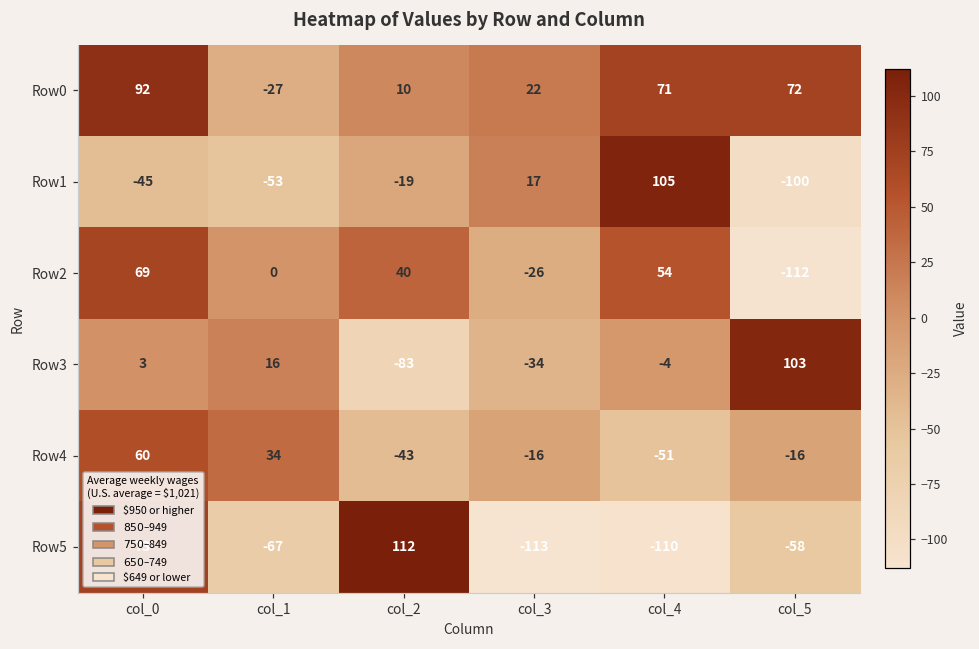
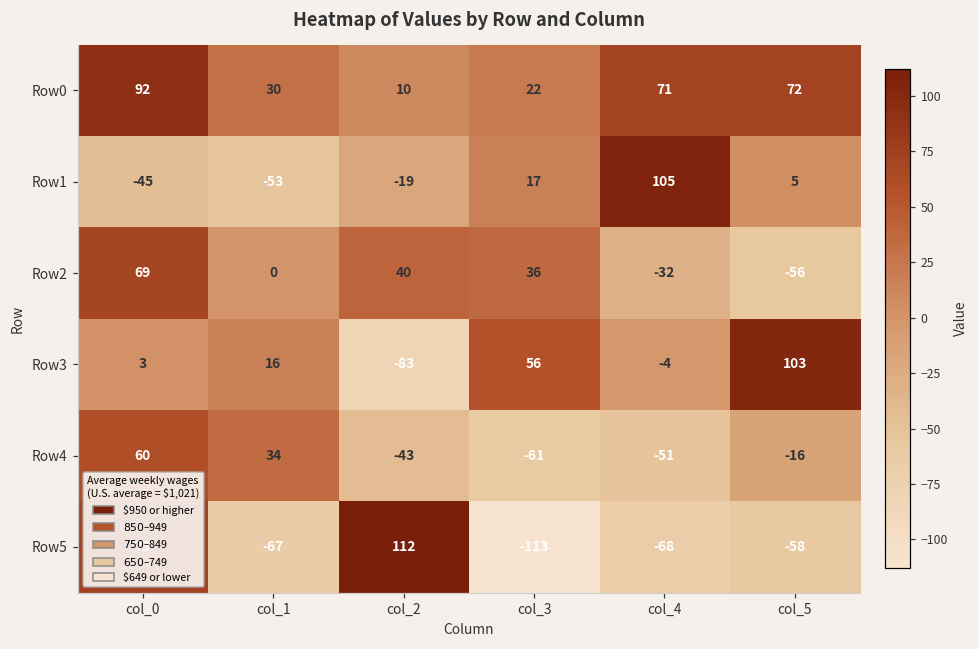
Row0, col_1: -27 -> 30
Row1, col_5: -100 -> 5
Row2, col_3: -26 -> 36
Row2, col_4: 54 -> -32
Row2, col_5: -112 -> -56
Row3, col_3: -34 -> 56
Row4, col_3: -16 -> -61
Row5, col_4: -110 -> -68
